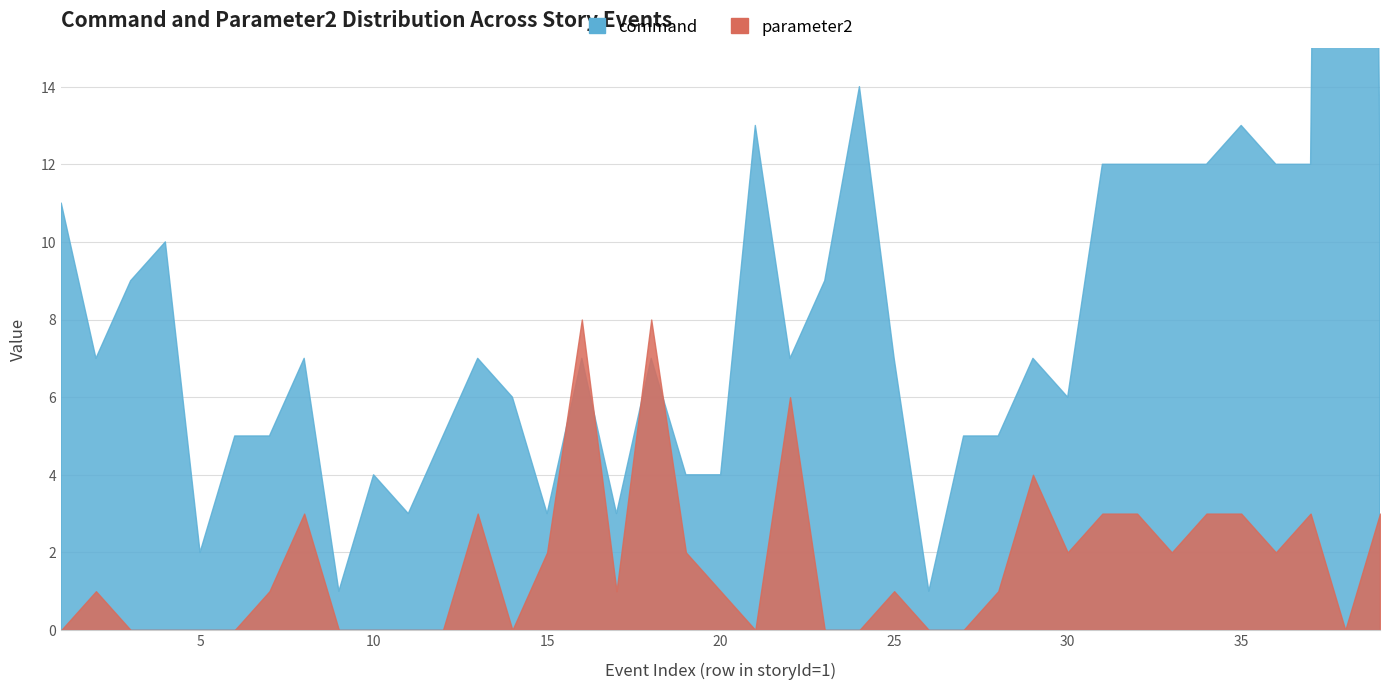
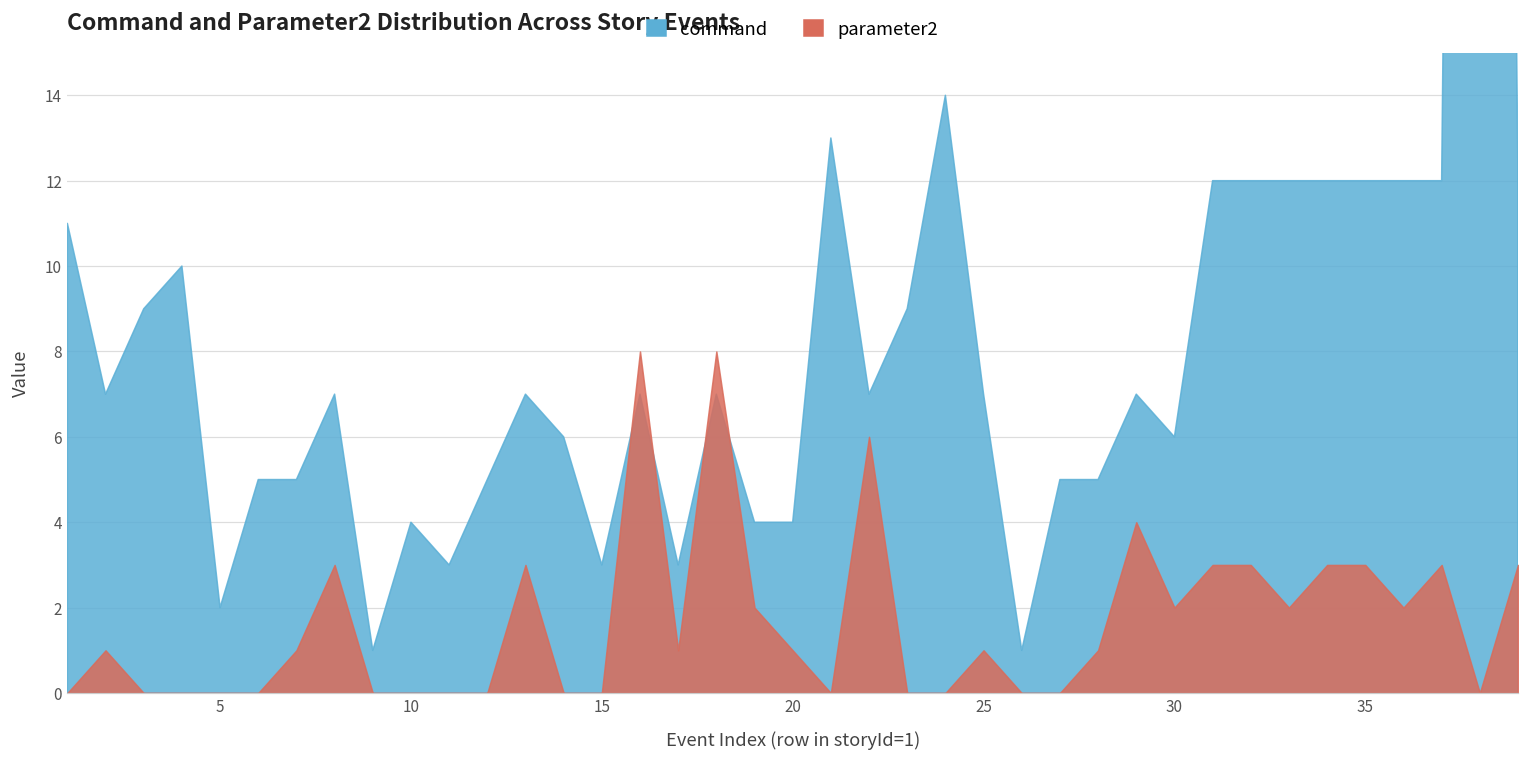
parameter2, 15: 2 -> 0
command, 35: 13 -> 12
